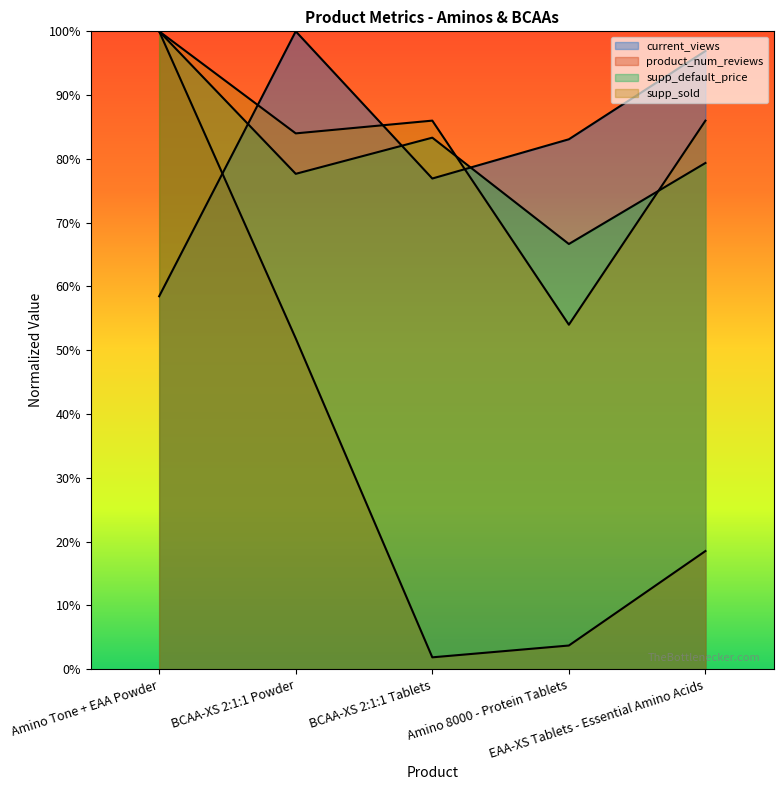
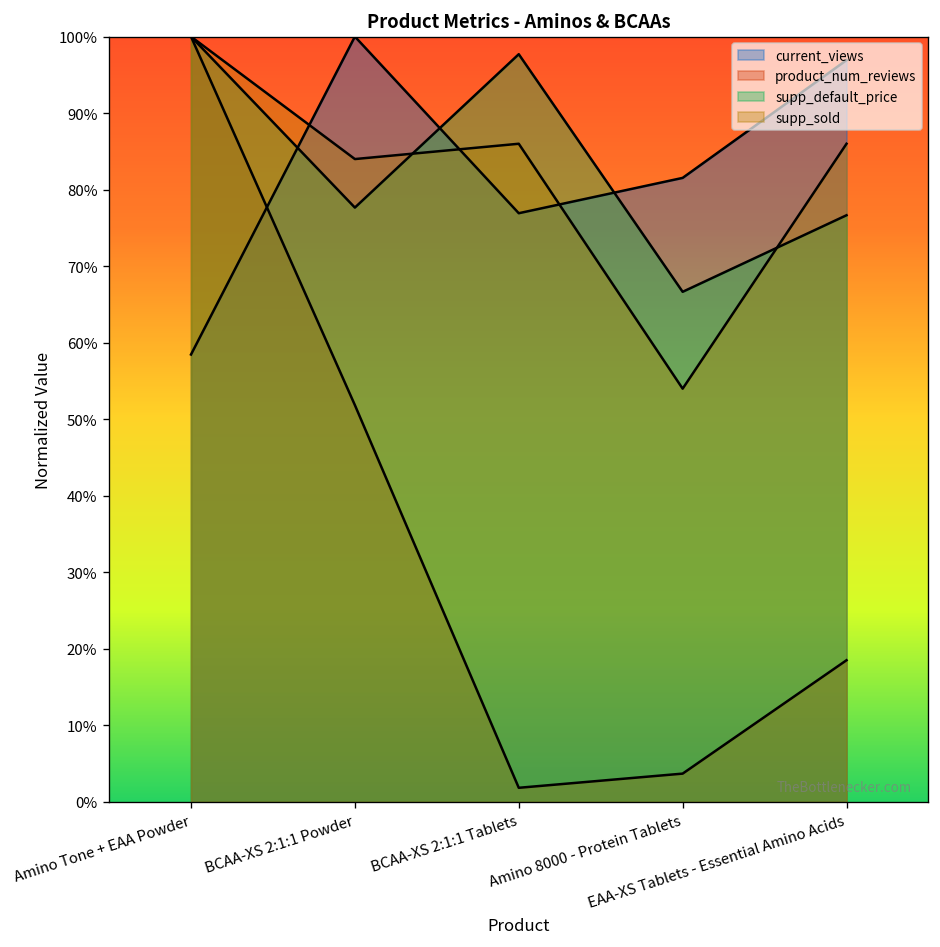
supp_default_price, BCAA-XS 2:1:1 Tablets: 83% -> 98%
current_views, Amino 8000 - Protein Tablets: 83% -> 82%
supp_default_price, EAA-XS Tablets - Essential Amino Acids: 79% -> 77%
